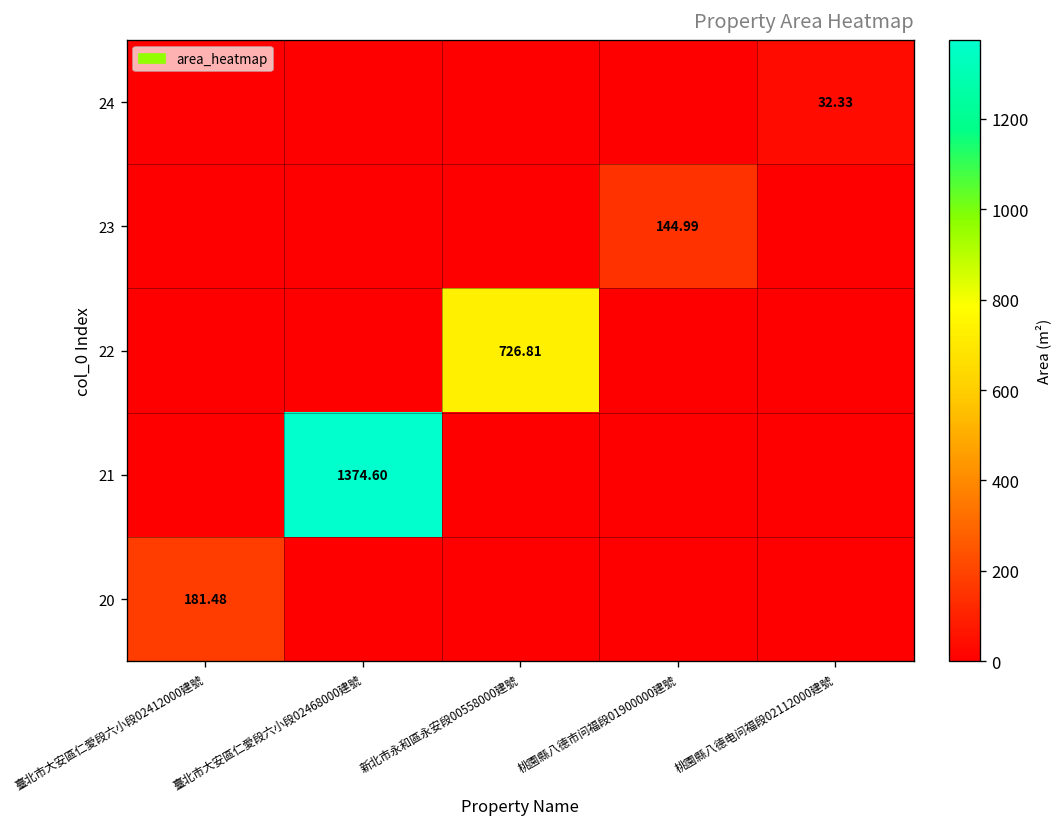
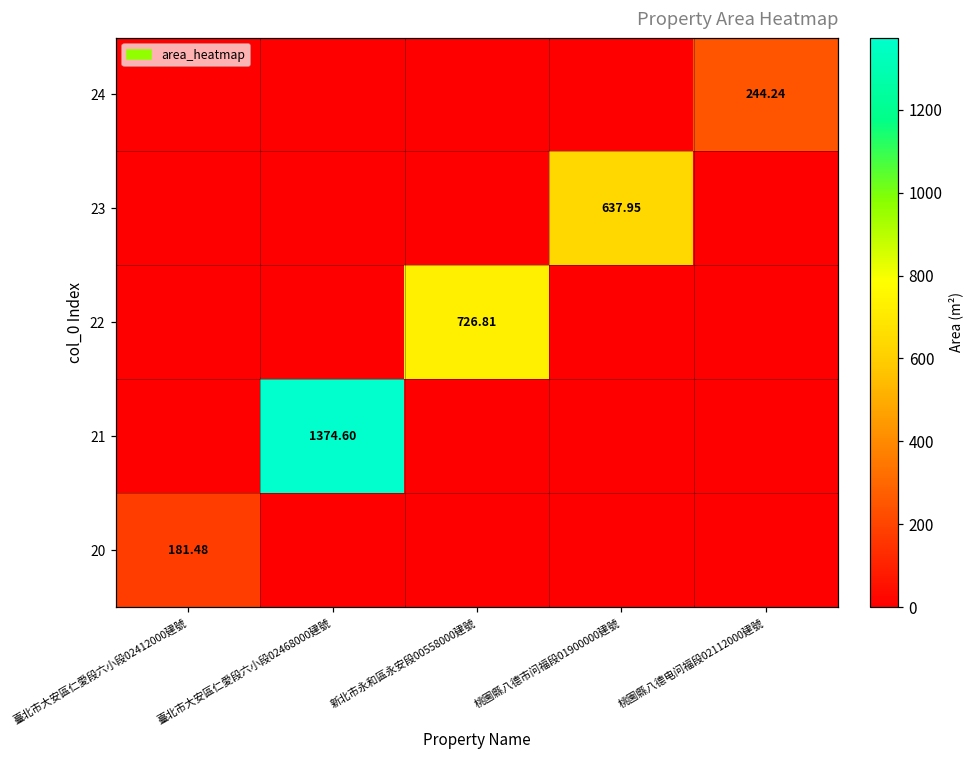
24, 桃園縣八德电问福段02112000建號: 32.33 -> 244.24
23, 桃園縣八德市问福段01900000建號: 144.99 -> 637.95
